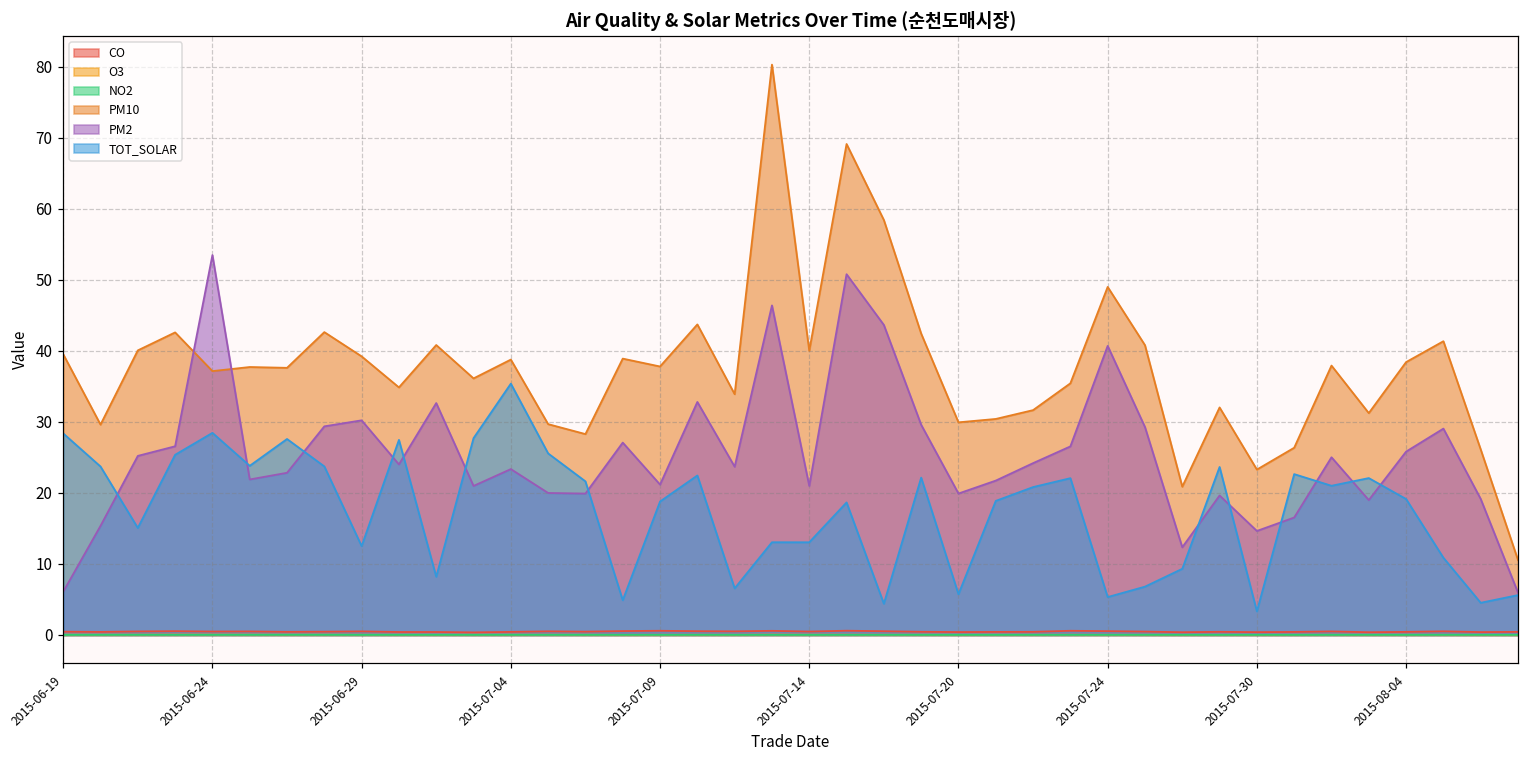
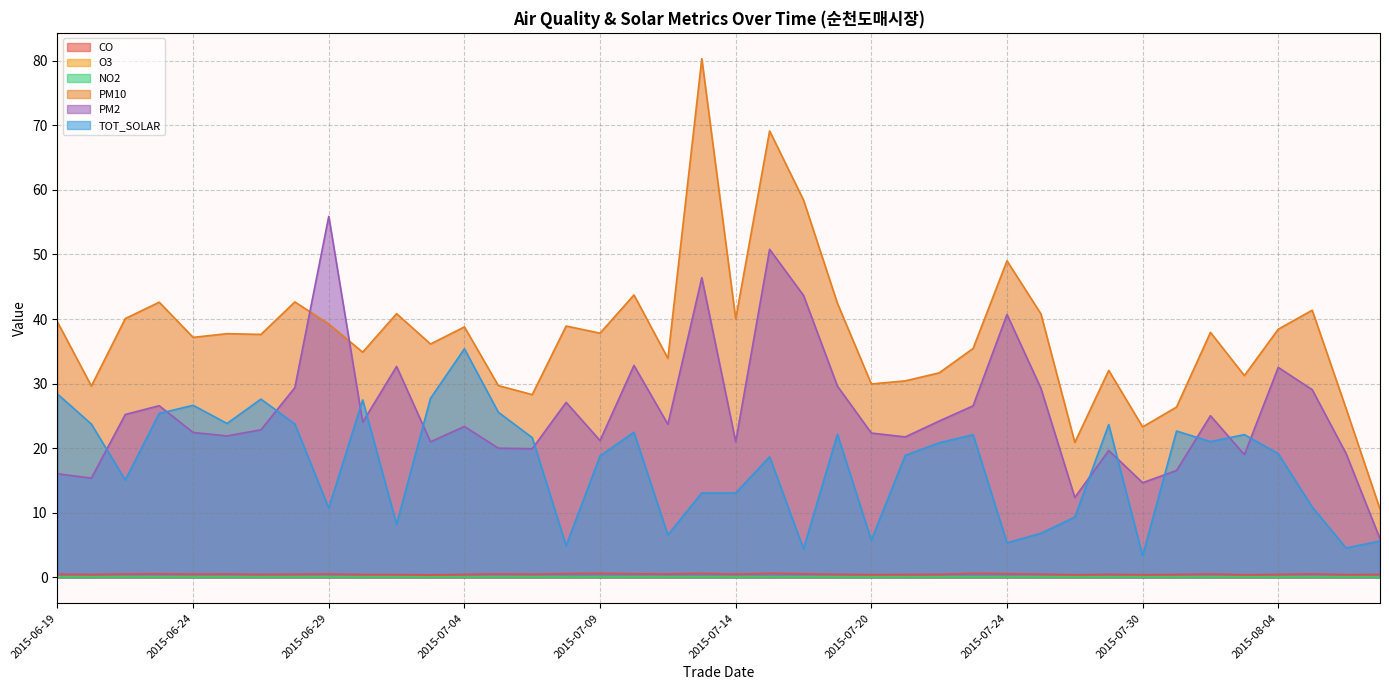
PM2, 2015-06-19: 6 -> 16
PM2, 2015-06-24: 53 -> 22
TOT_SOLAR, 2015-06-24: 28 -> 27
PM2, 2015-06-29: 30 -> 56
TOT_SOLAR, 2015-06-29: 13 -> 11
PM2, 2015-07-20: 20 -> 22
PM2, 2015-08-04: 26 -> 33
